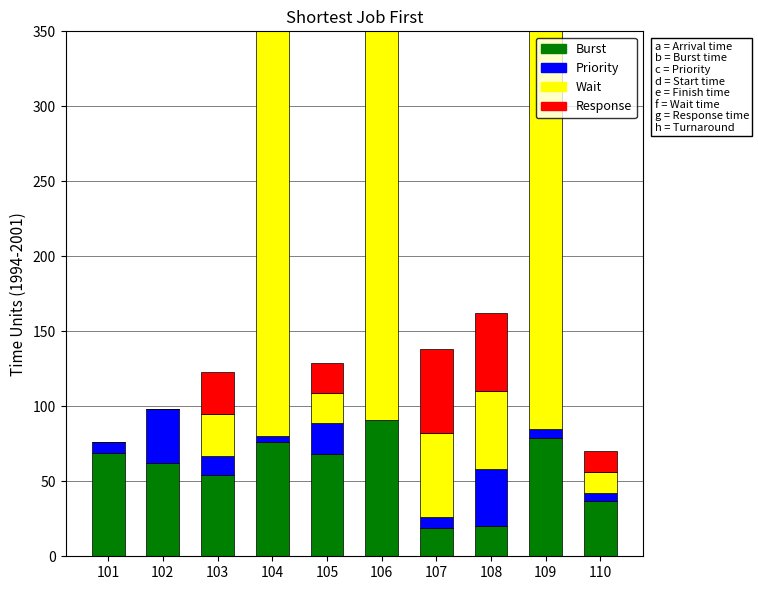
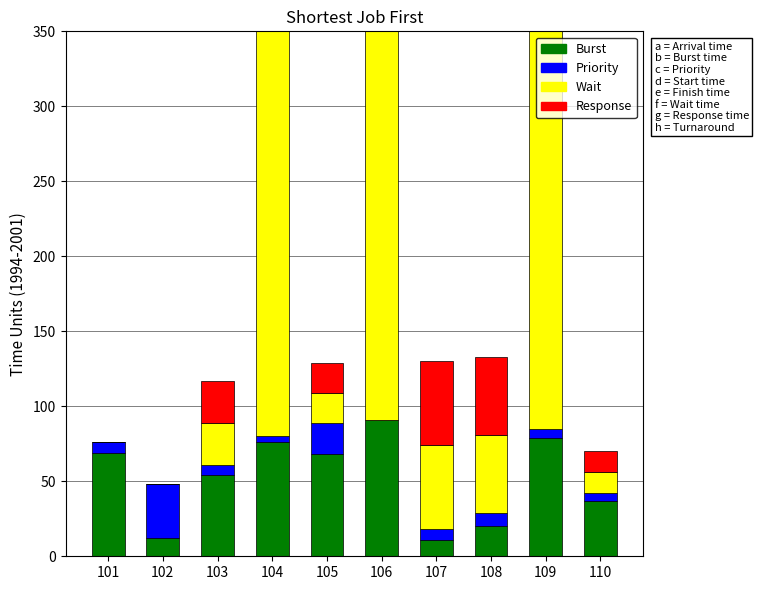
Burst, 102: 62 -> 12
Priority, 103: 13 -> 7
Burst, 107: 19 -> 11
Priority, 108: 38 -> 9
